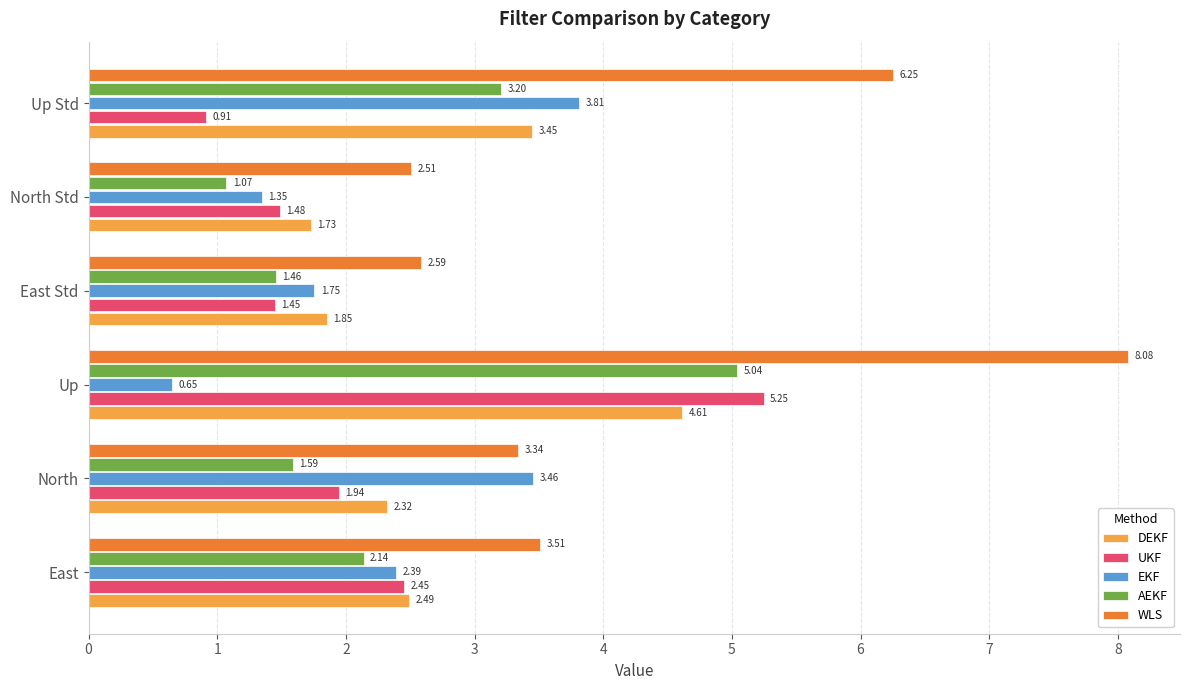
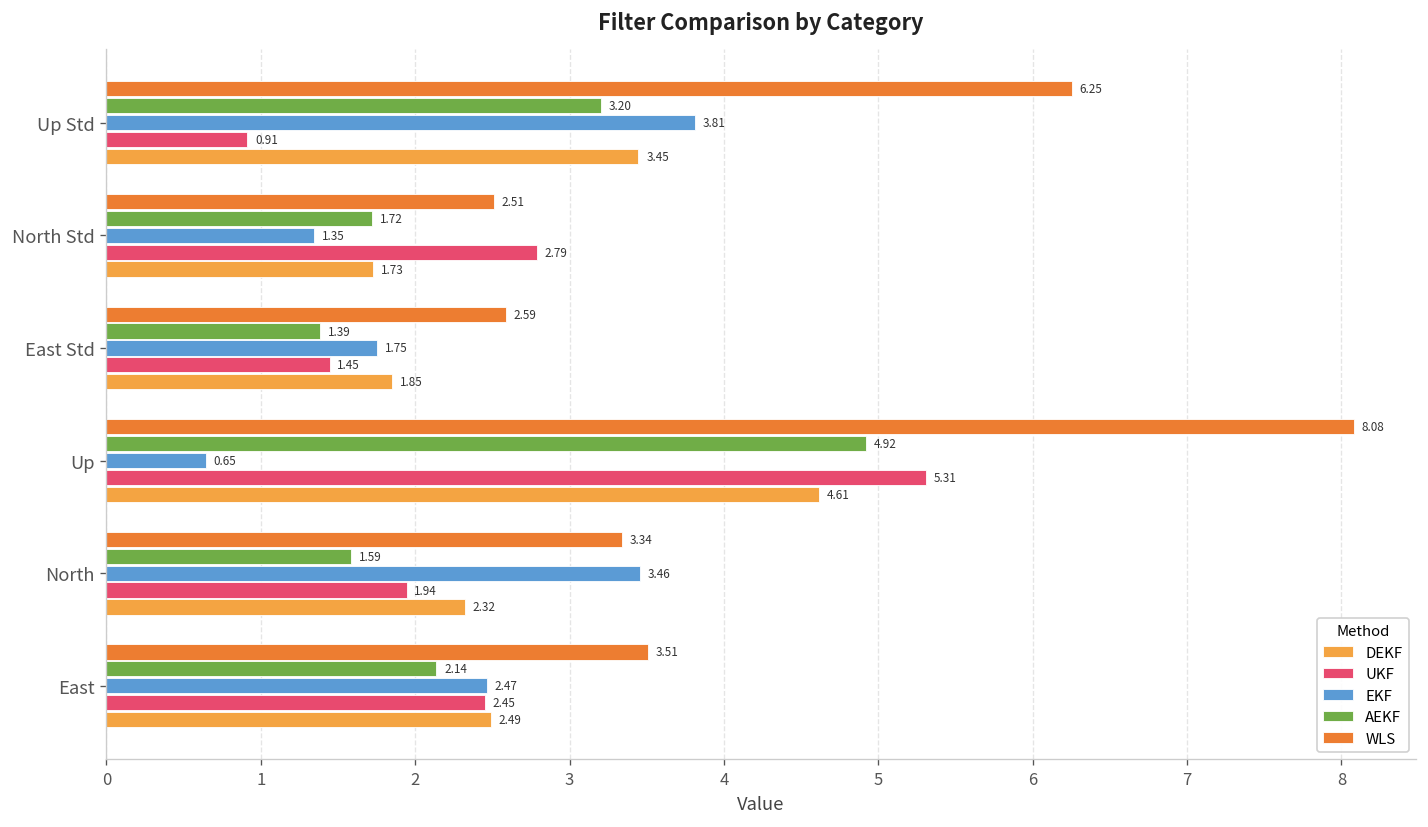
AEKF, North Std: 1.07 -> 1.72
UKF, North Std: 1.48 -> 2.79
AEKF, East Std: 1.46 -> 1.39
AEKF, Up: 5.04 -> 4.92
UKF, Up: 5.25 -> 5.31
EKF, East: 2.39 -> 2.47
